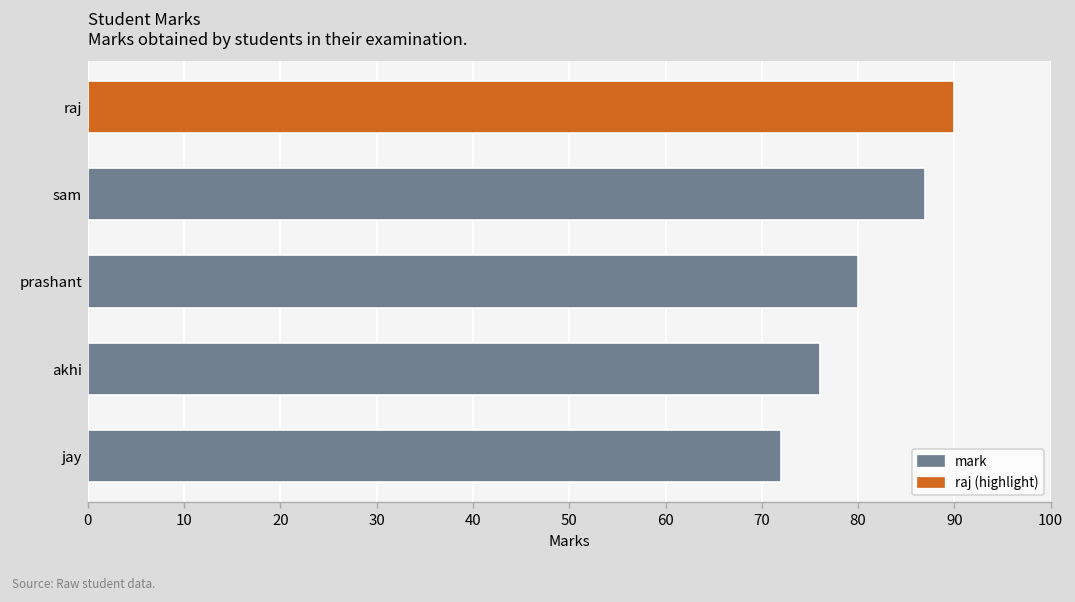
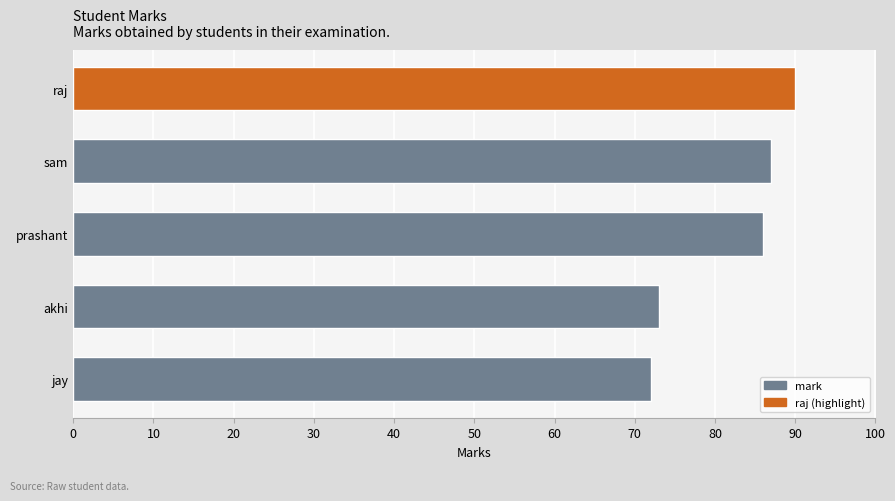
prashant: 80 -> 86
akhi: 76 -> 73
